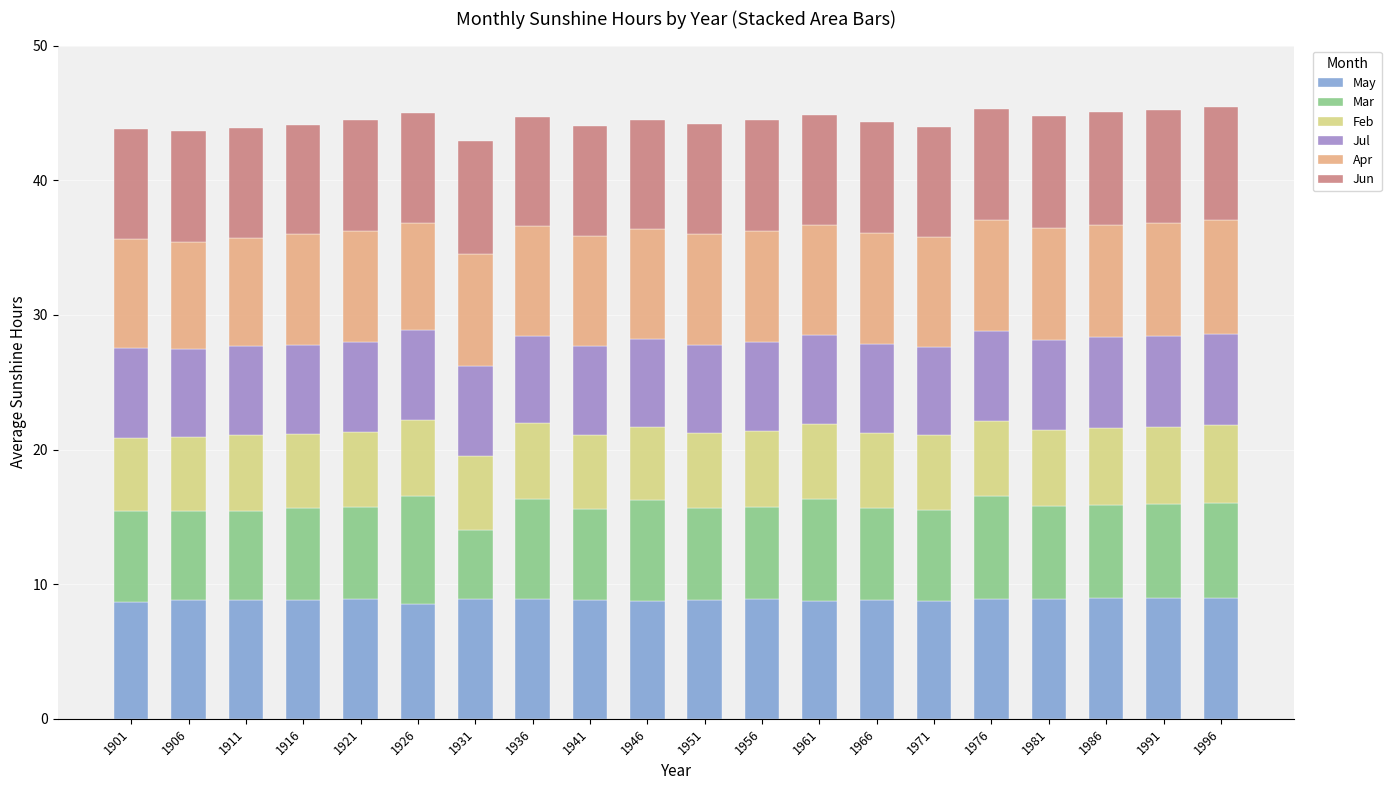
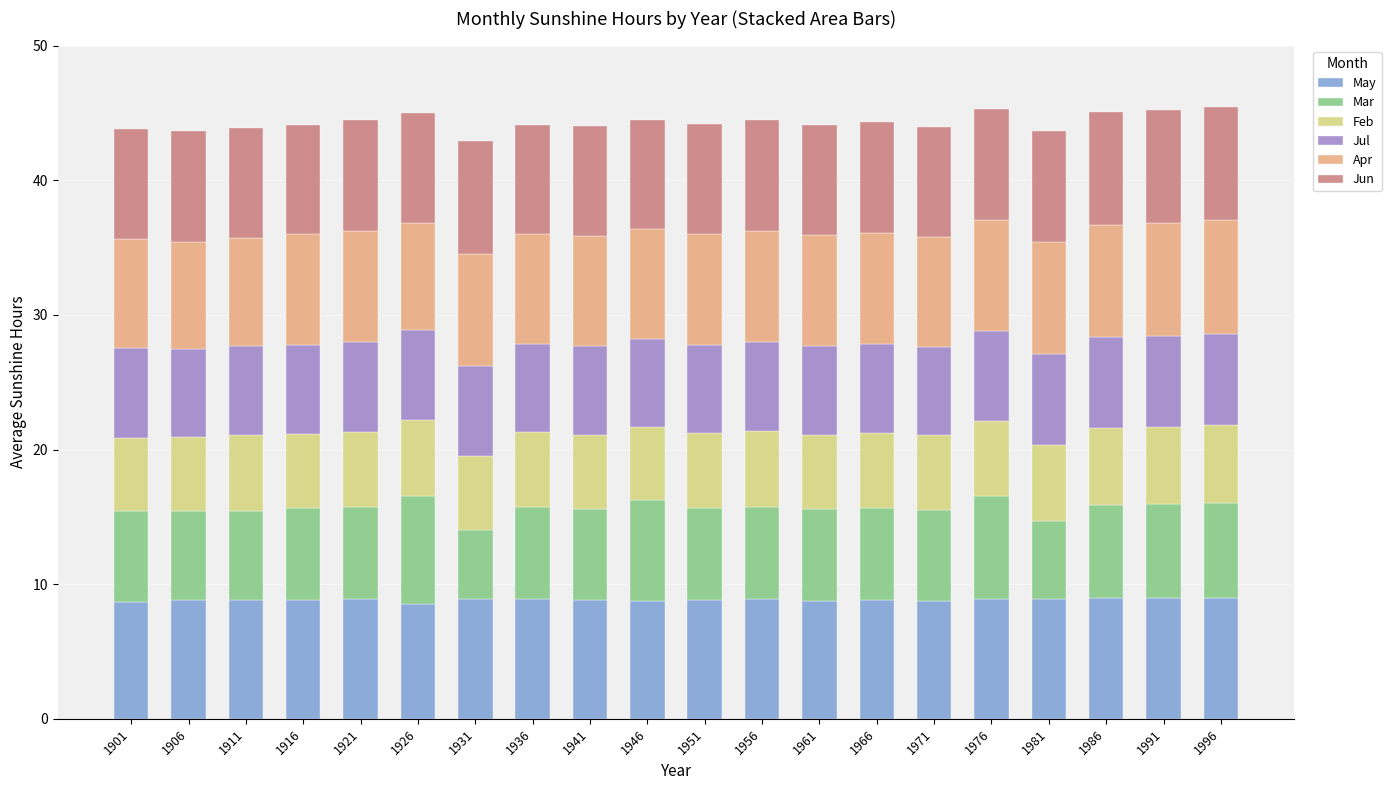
Mar, 1936: 7.4 -> 6.8
Mar, 1961: 7.6 -> 6.8
Mar, 1981: 6.9 -> 5.8
